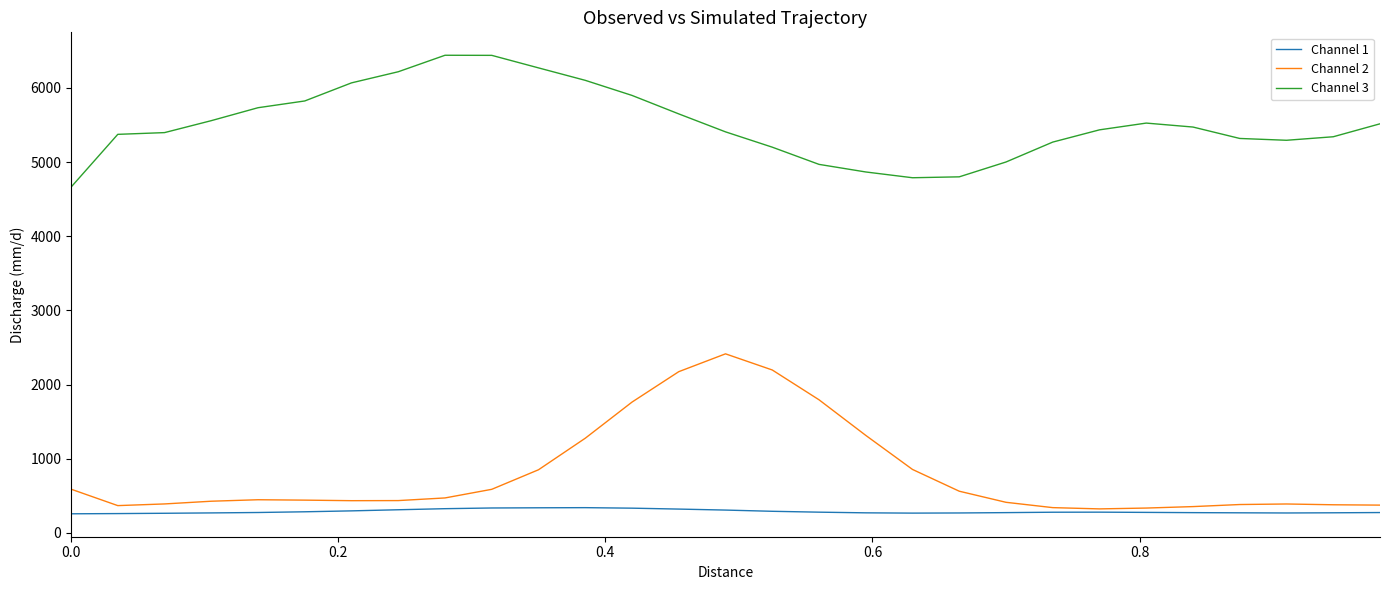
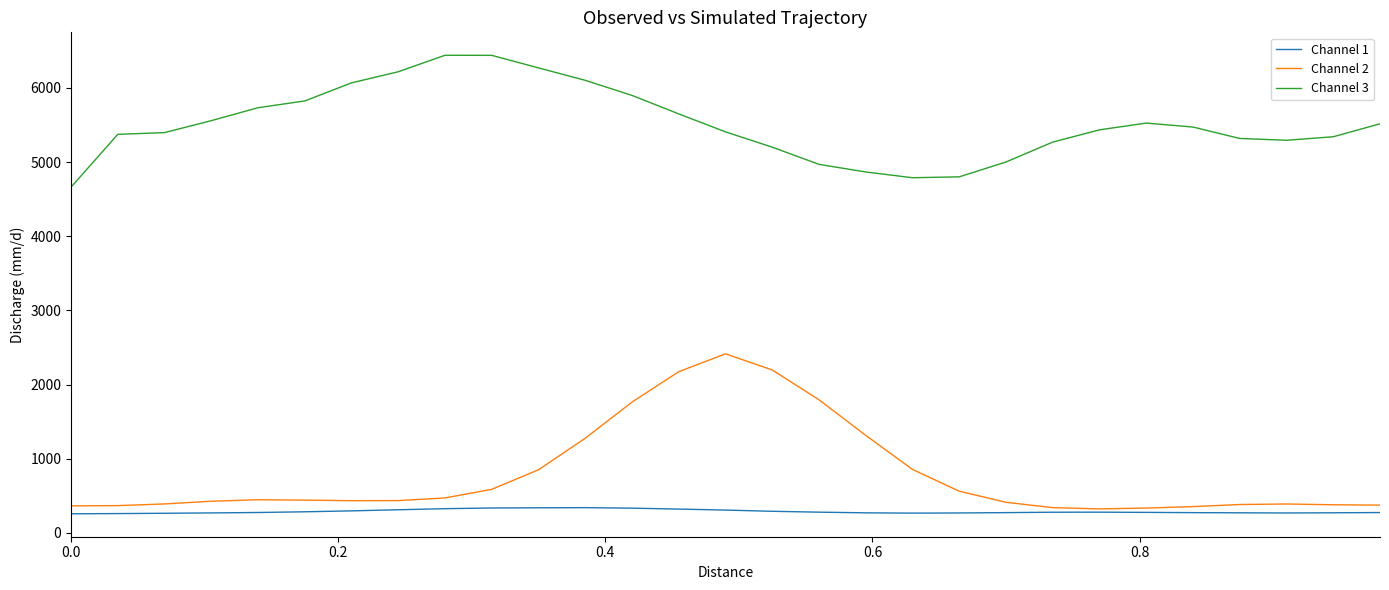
Channel 2, 0.0: 600 -> 400
